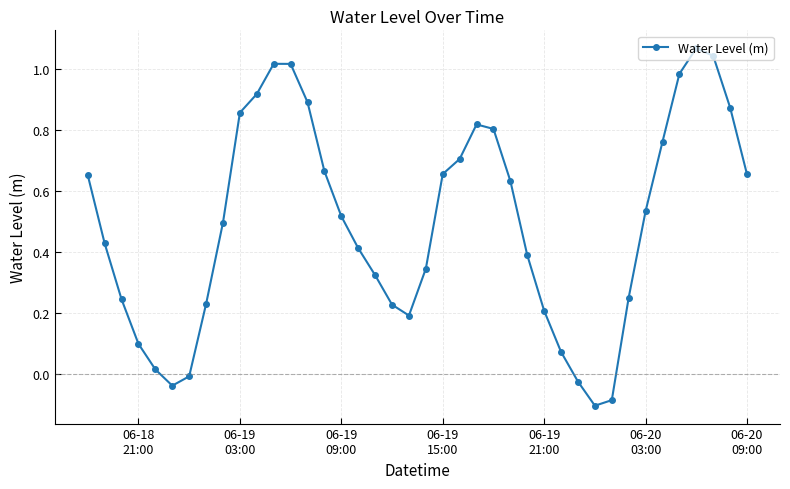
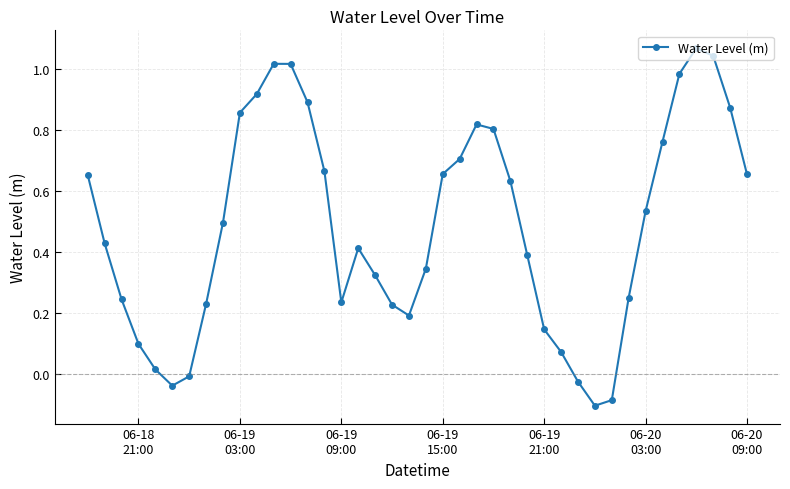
06-19 09:00: 0.52 -> 0.23
06-19 21:00: 0.21 -> 0.15
